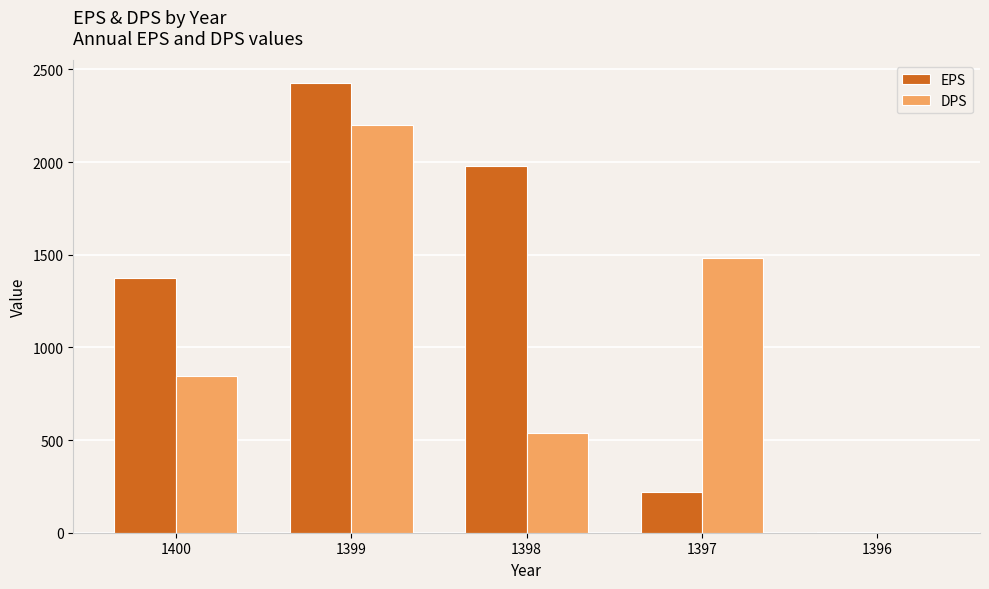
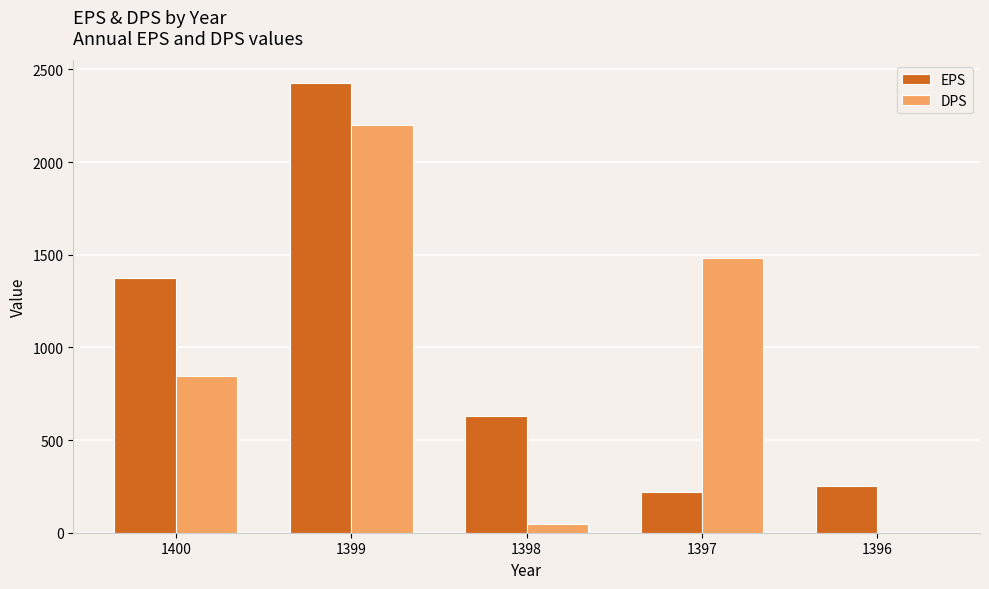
EPS, 1398: 1980 -> 630
DPS, 1398: 540 -> 50
EPS, 1396: 0 -> 250
